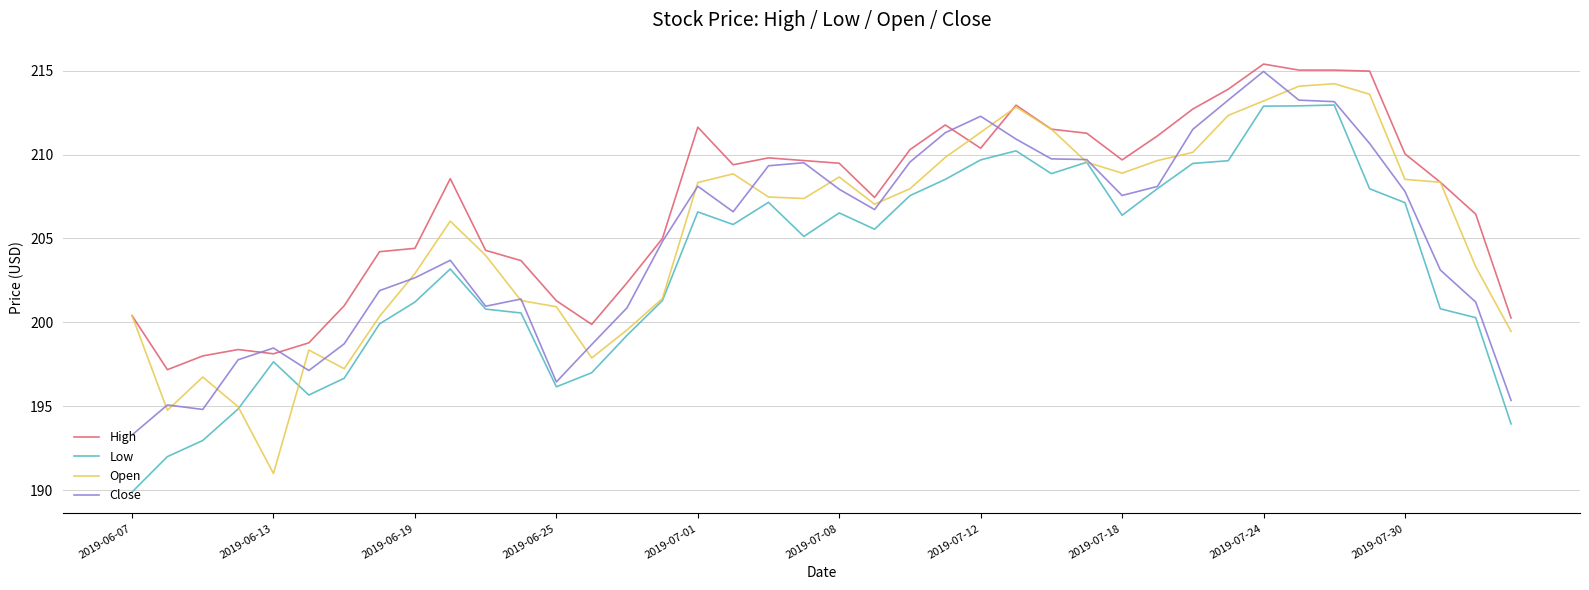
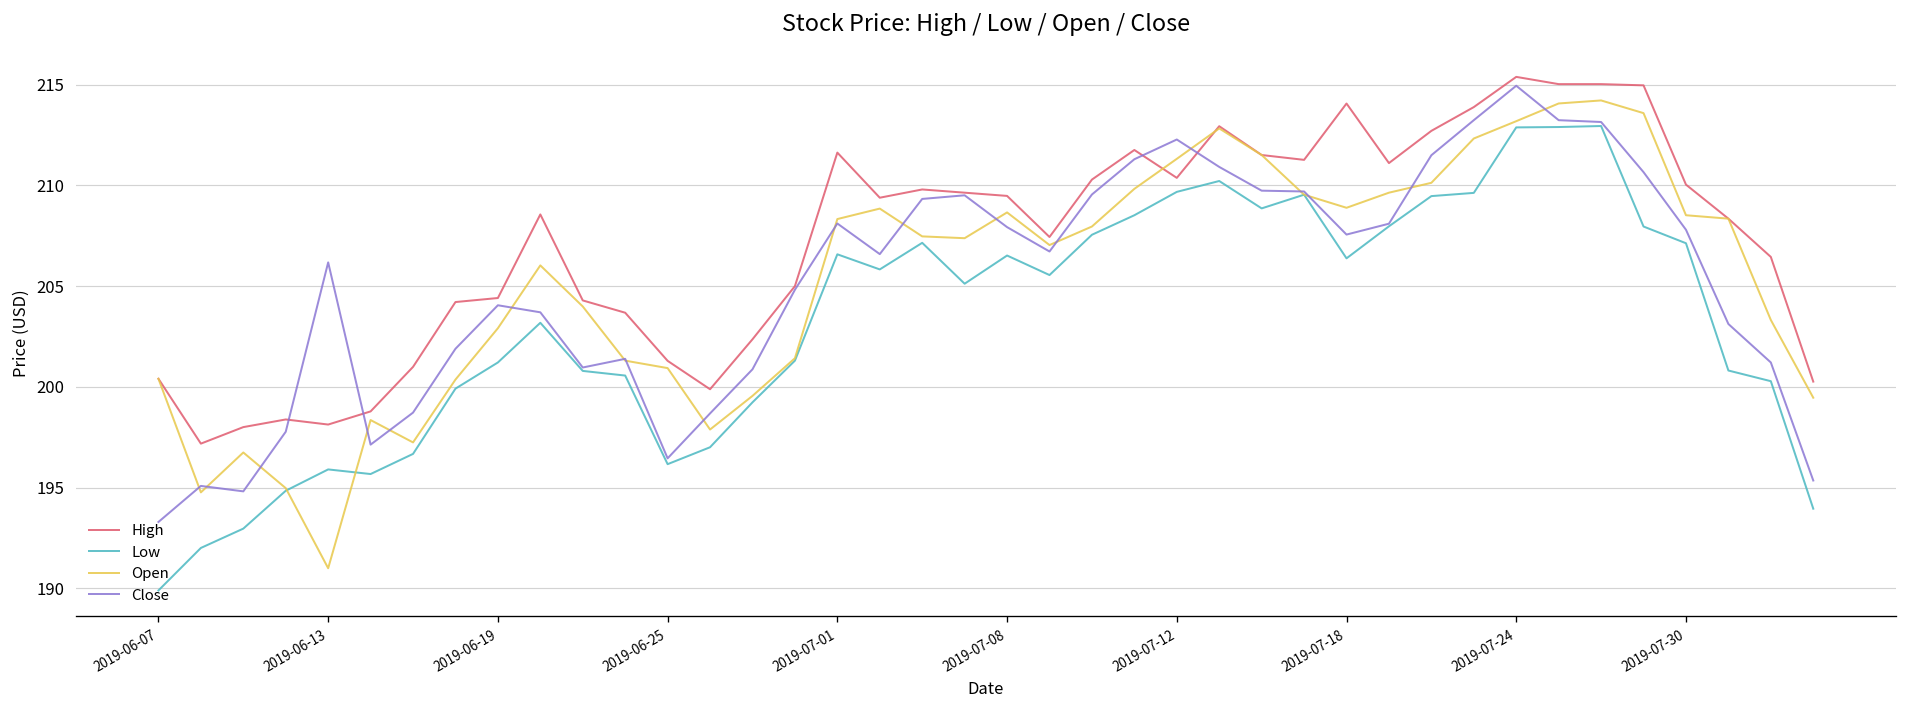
Low, 2019-06-13: 197.6 -> 195.9
Close, 2019-06-13: 198.5 -> 206.2
Close, 2019-06-19: 202.7 -> 204.1
High, 2019-07-18: 209.7 -> 214.1
